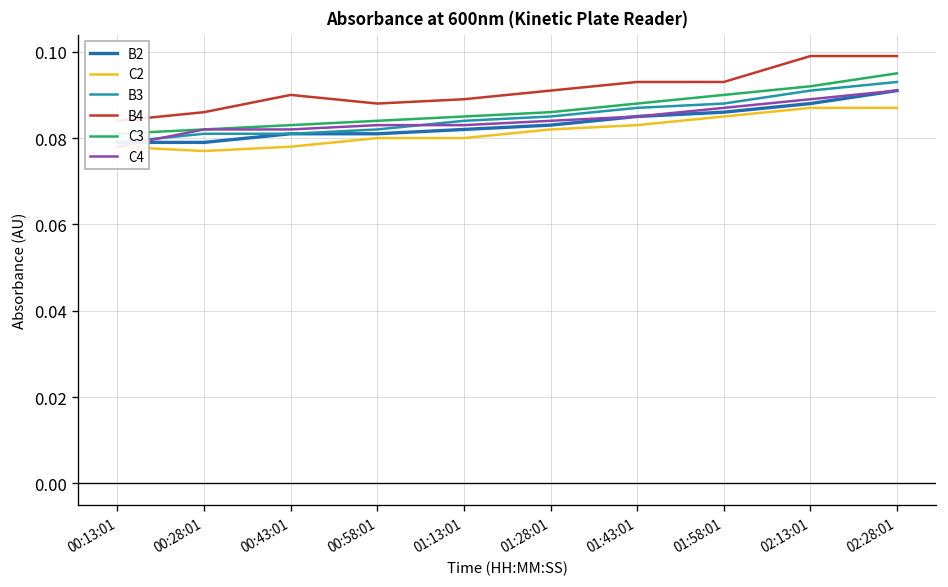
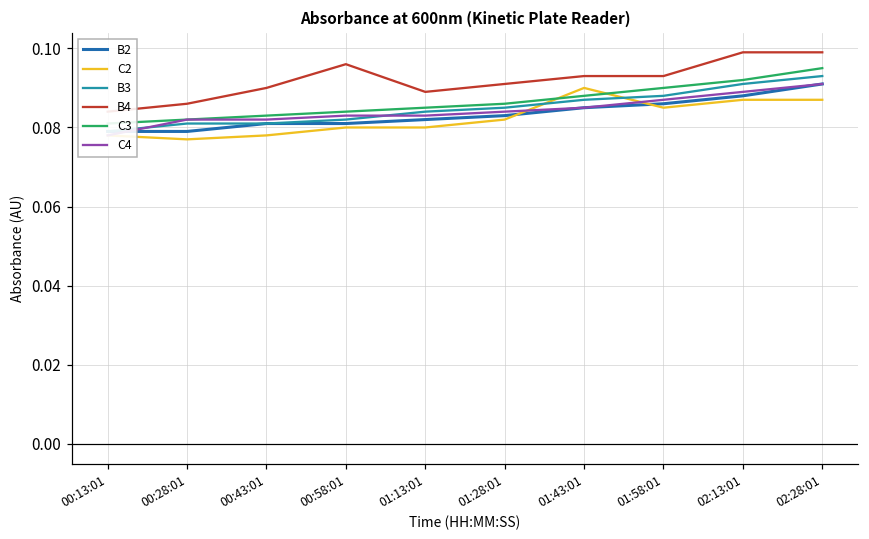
B4, 00:58:01: 0.088 -> 0.096
C2, 01:43:01: 0.083 -> 0.090
